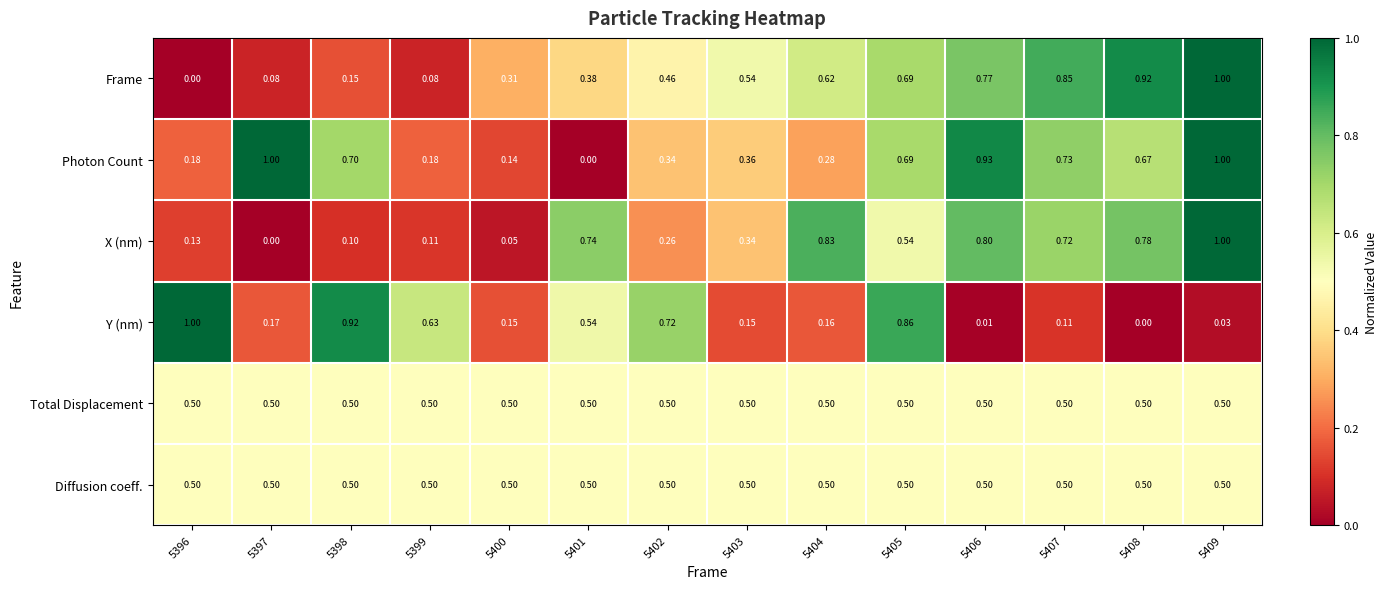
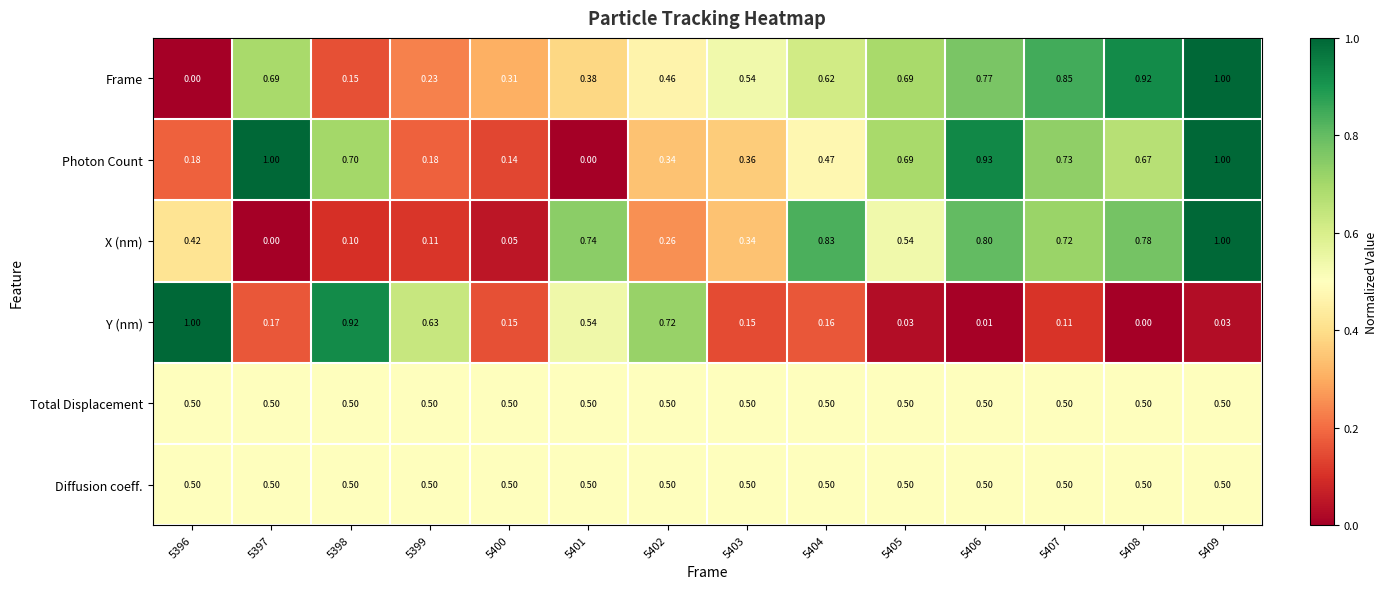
Frame, 5397: 0.08 -> 0.69
Frame, 5399: 0.08 -> 0.23
Photon Count, 5404: 0.28 -> 0.47
X (nm), 5396: 0.13 -> 0.42
Y (nm), 5405: 0.86 -> 0.03
